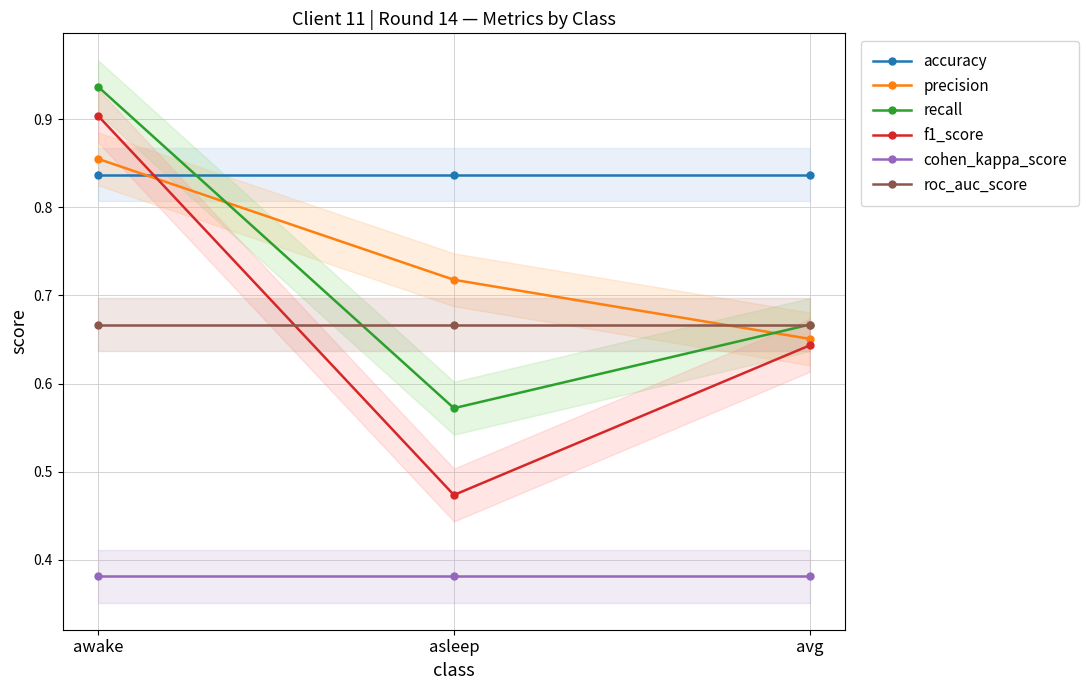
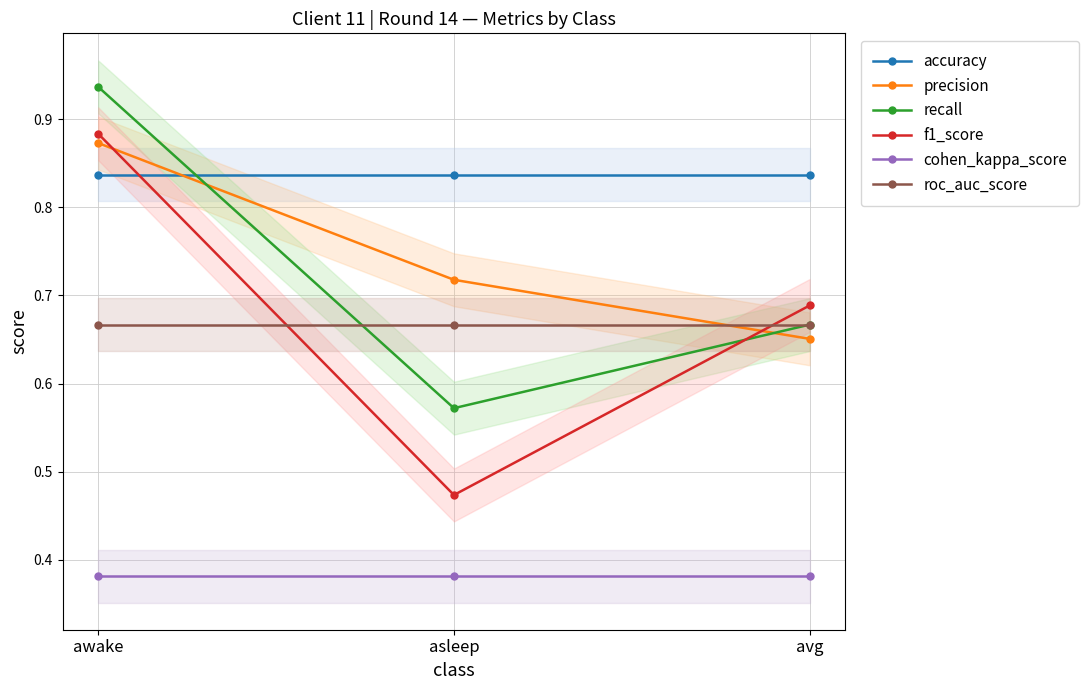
precision, awake: 0.85 -> 0.87
f1_score, awake: 0.90 -> 0.88
f1_score, avg: 0.64 -> 0.69
